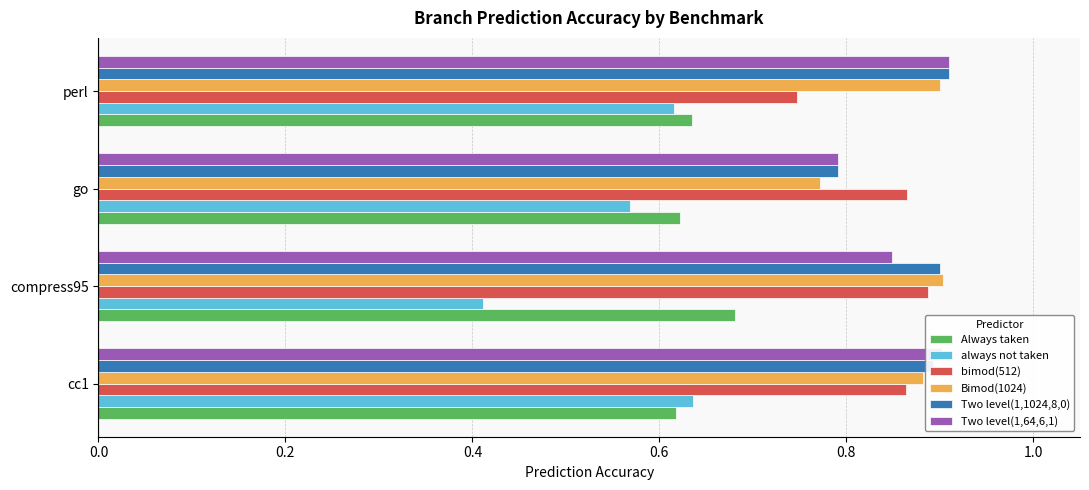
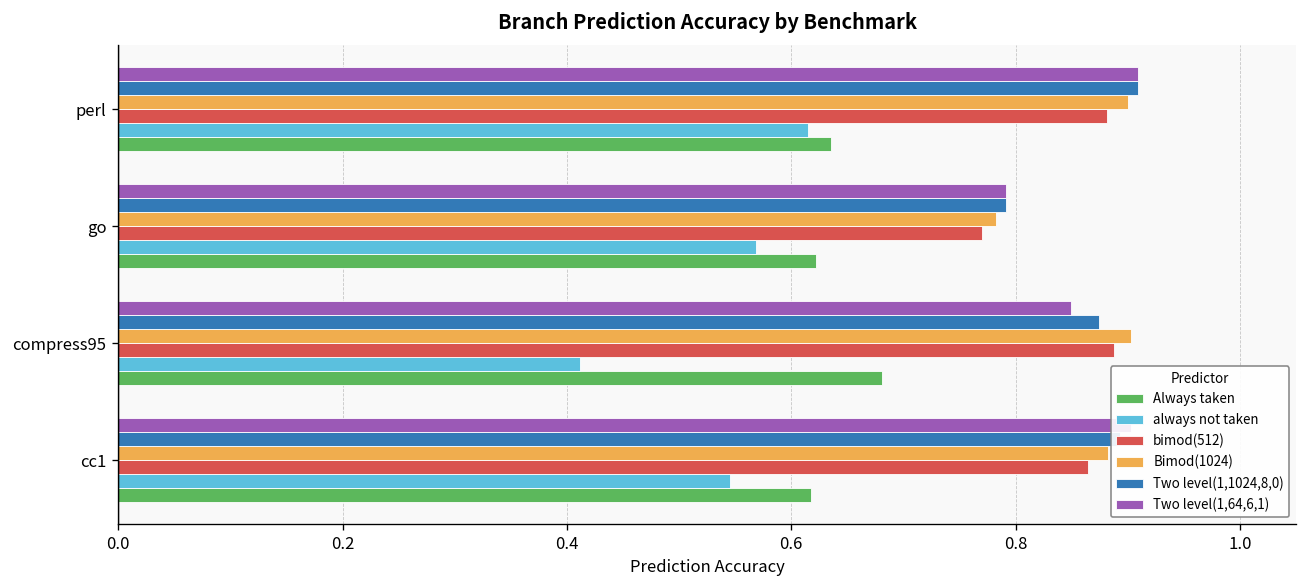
bimod(512), perl: 0.75 -> 0.88
Bimod(1024), go: 0.77 -> 0.78
bimod(512), go: 0.87 -> 0.77
Two level(1,1024,8,0), compress95: 0.90 -> 0.87
always not taken, cc1: 0.64 -> 0.55
